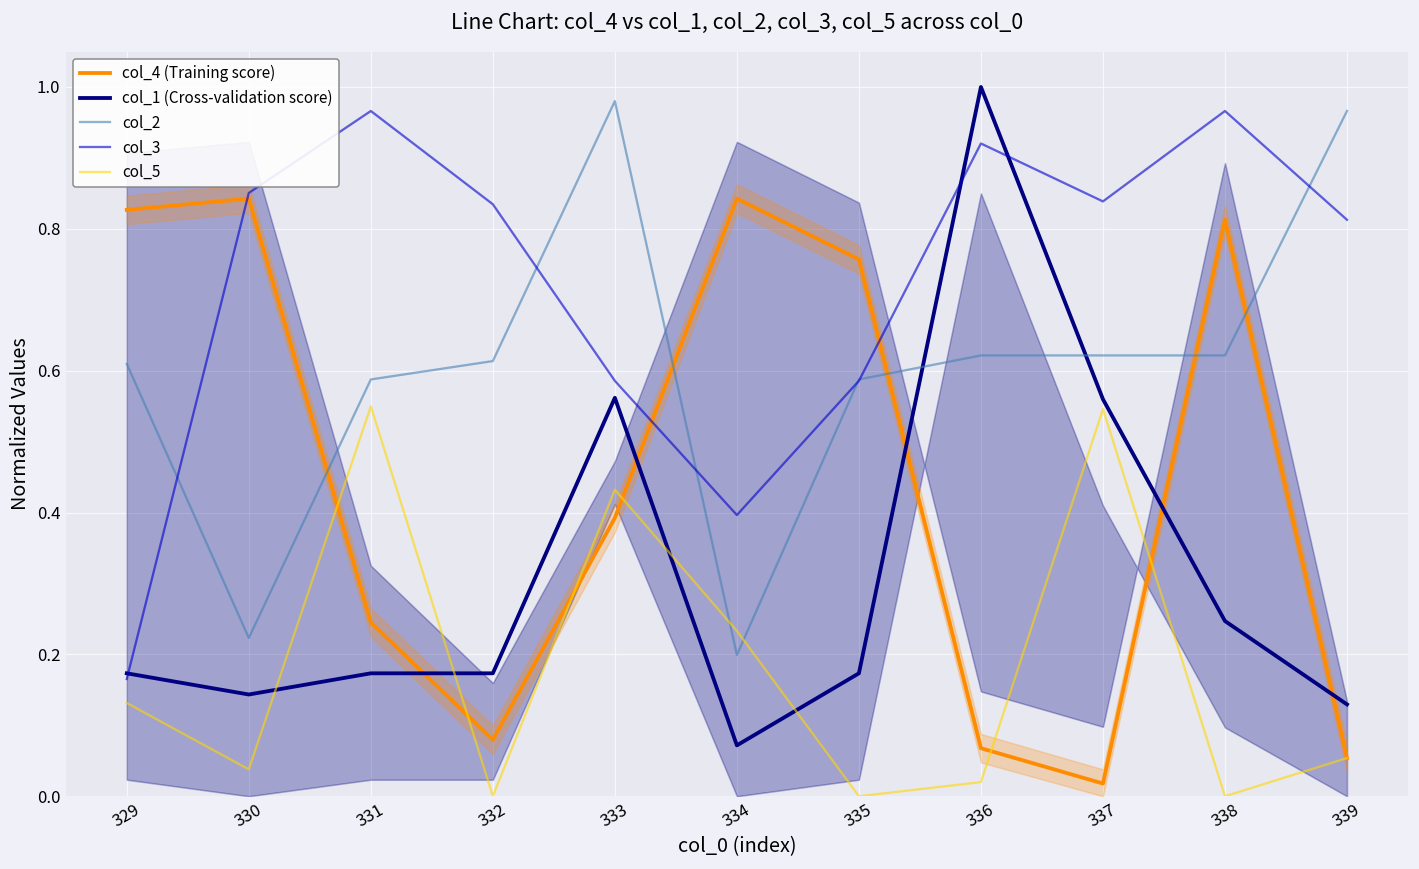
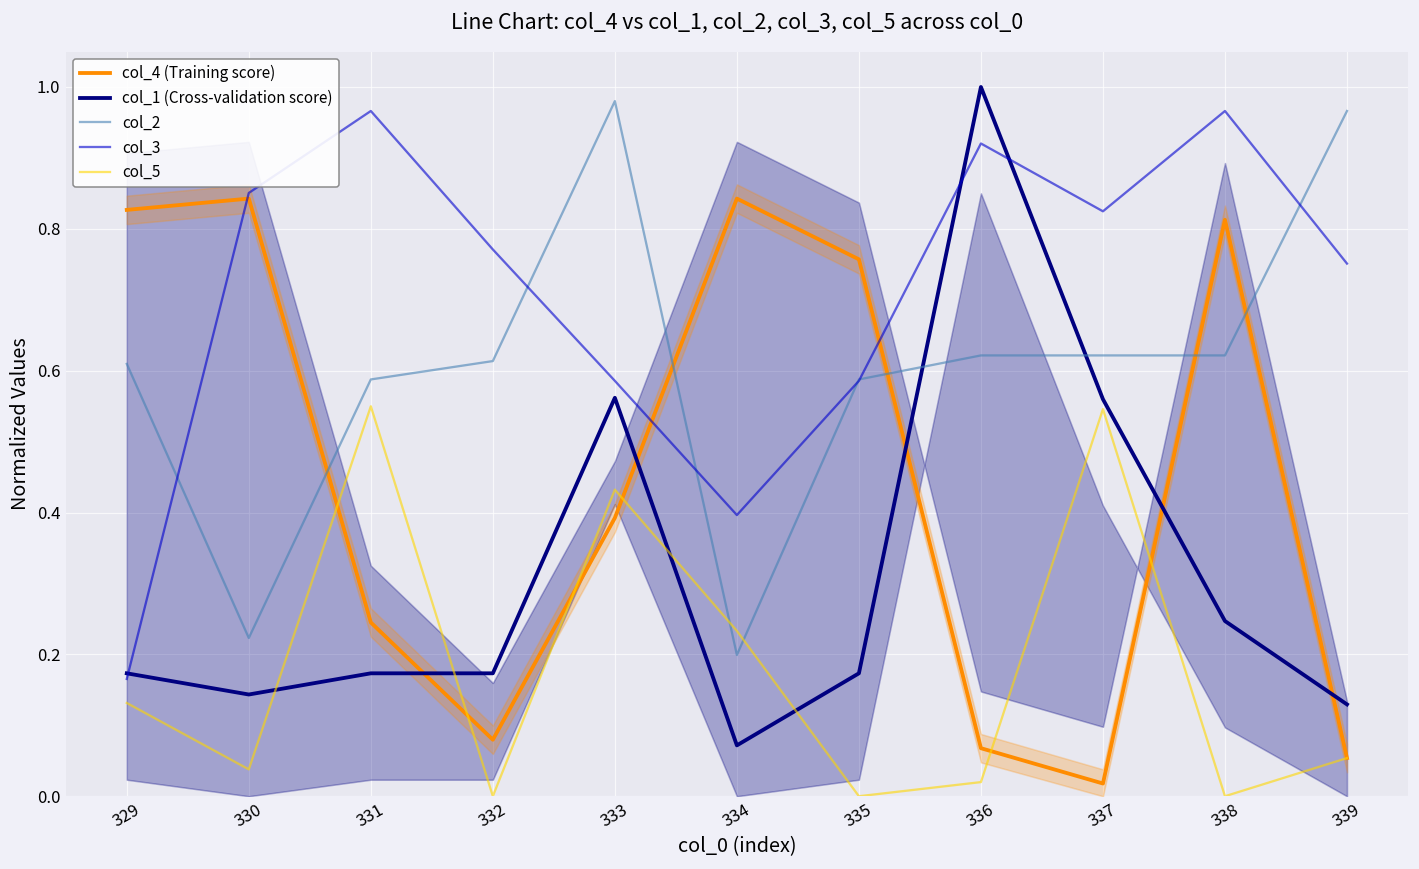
col_3, 332: 0.83 -> 0.77
col_3, 337: 0.84 -> 0.82
col_3, 339: 0.81 -> 0.75
